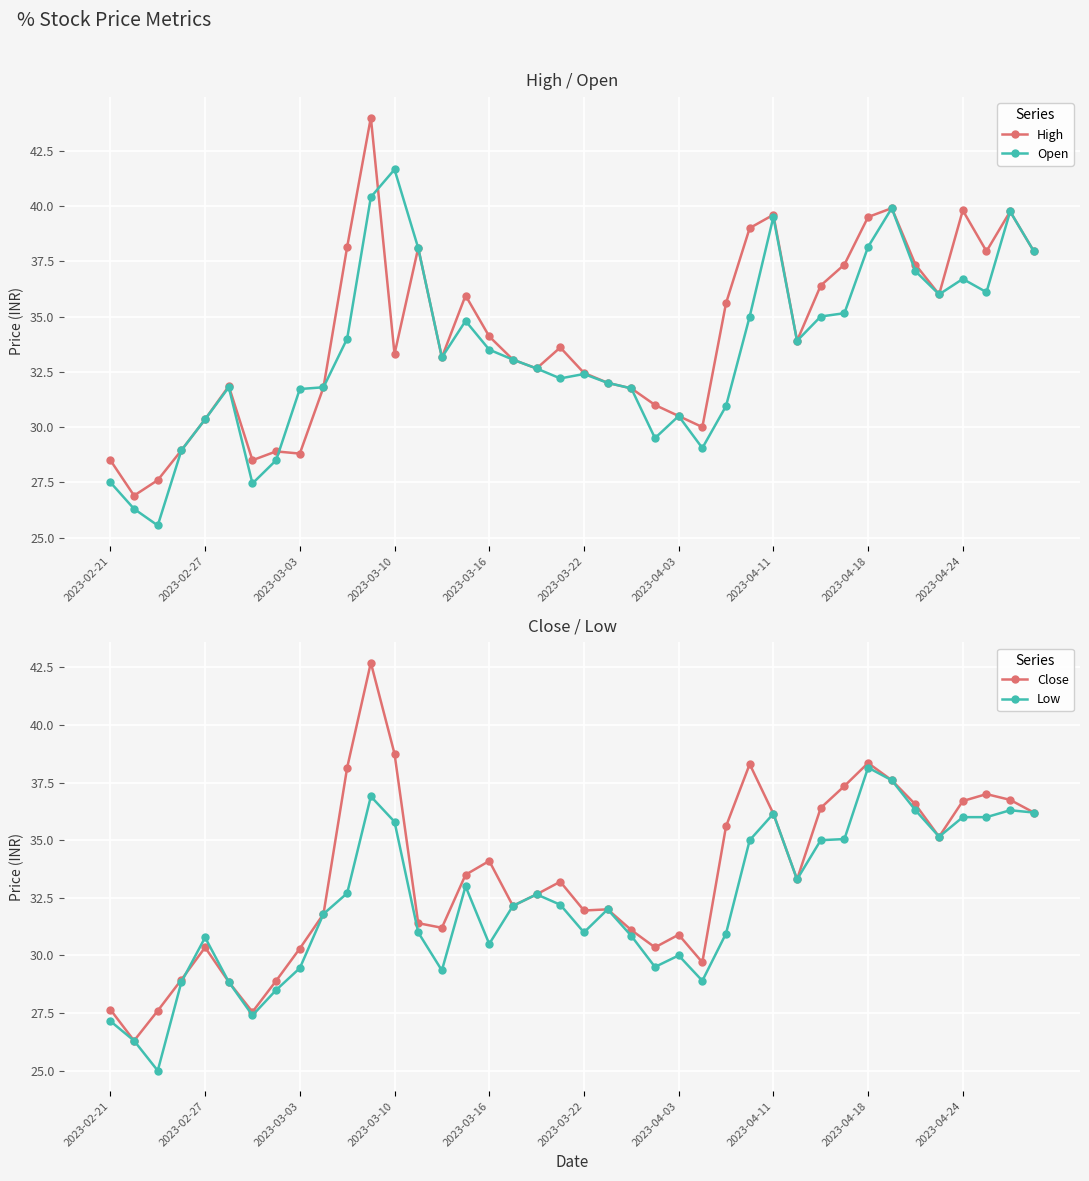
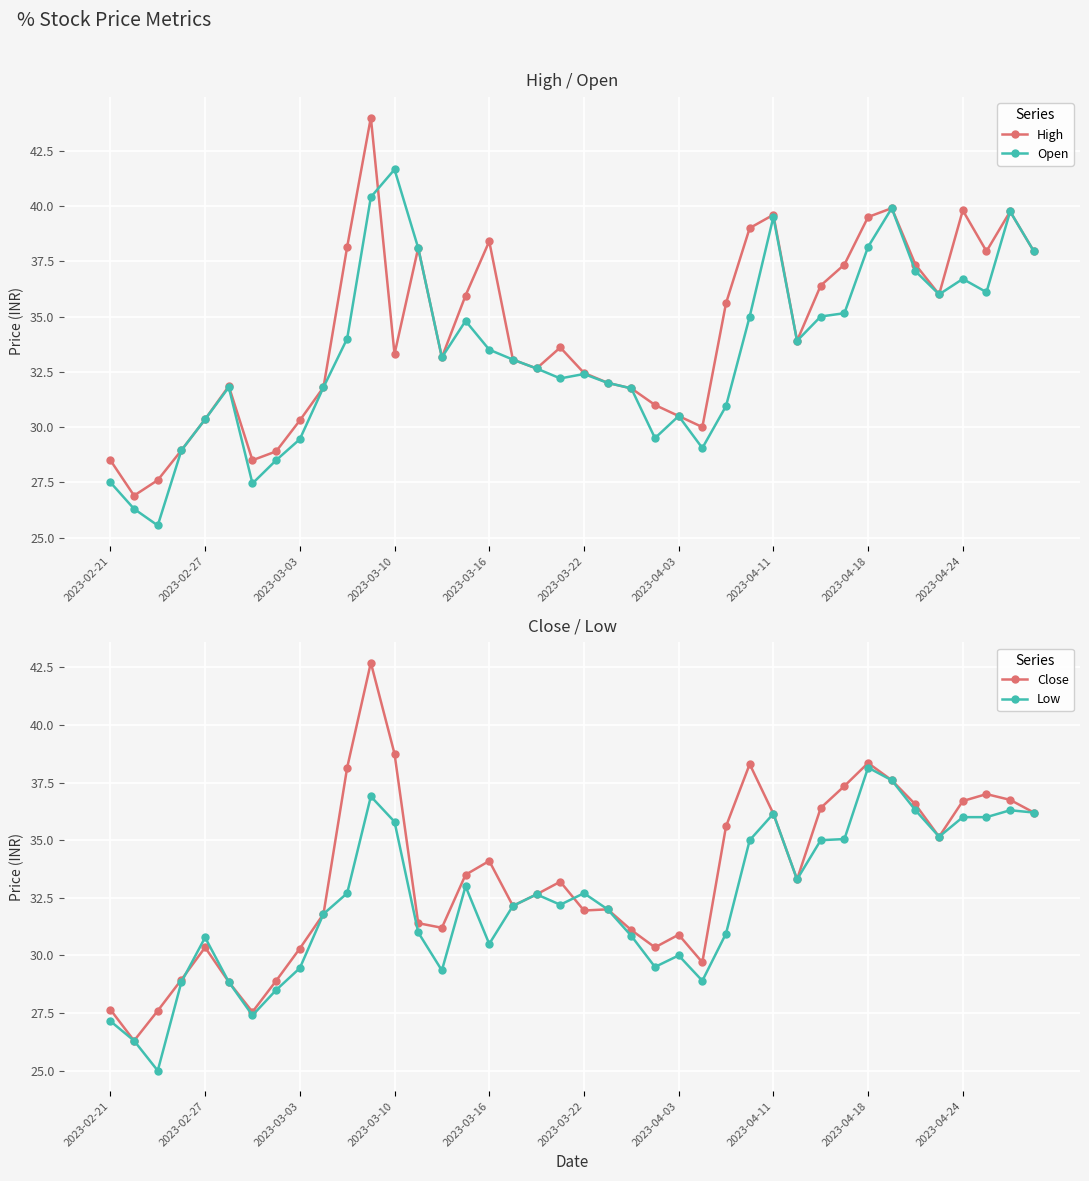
High / Open, High, 2023-03-03: 28.8 -> 30.3
High / Open, Open, 2023-03-03: 31.7 -> 29.5
High / Open, High, 2023-03-16: 34.1 -> 38.4
Close / Low, Low, 2023-03-22: 31.0 -> 32.7
